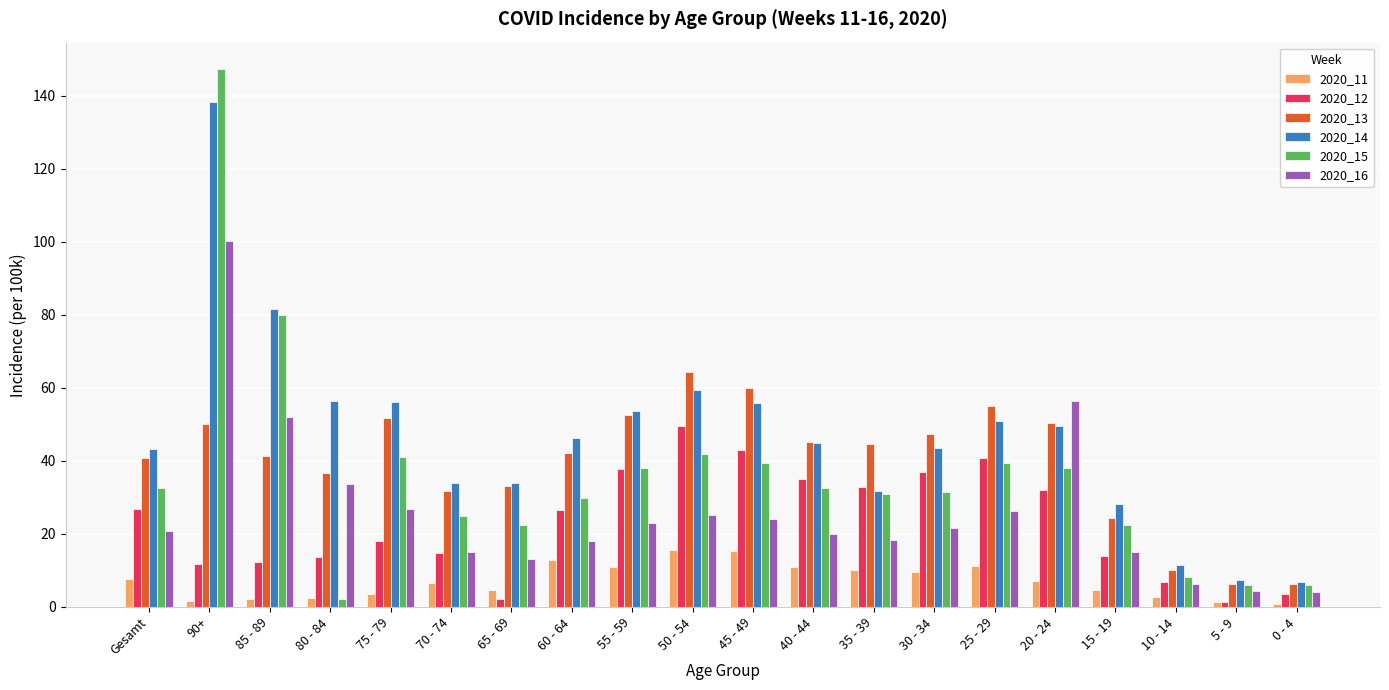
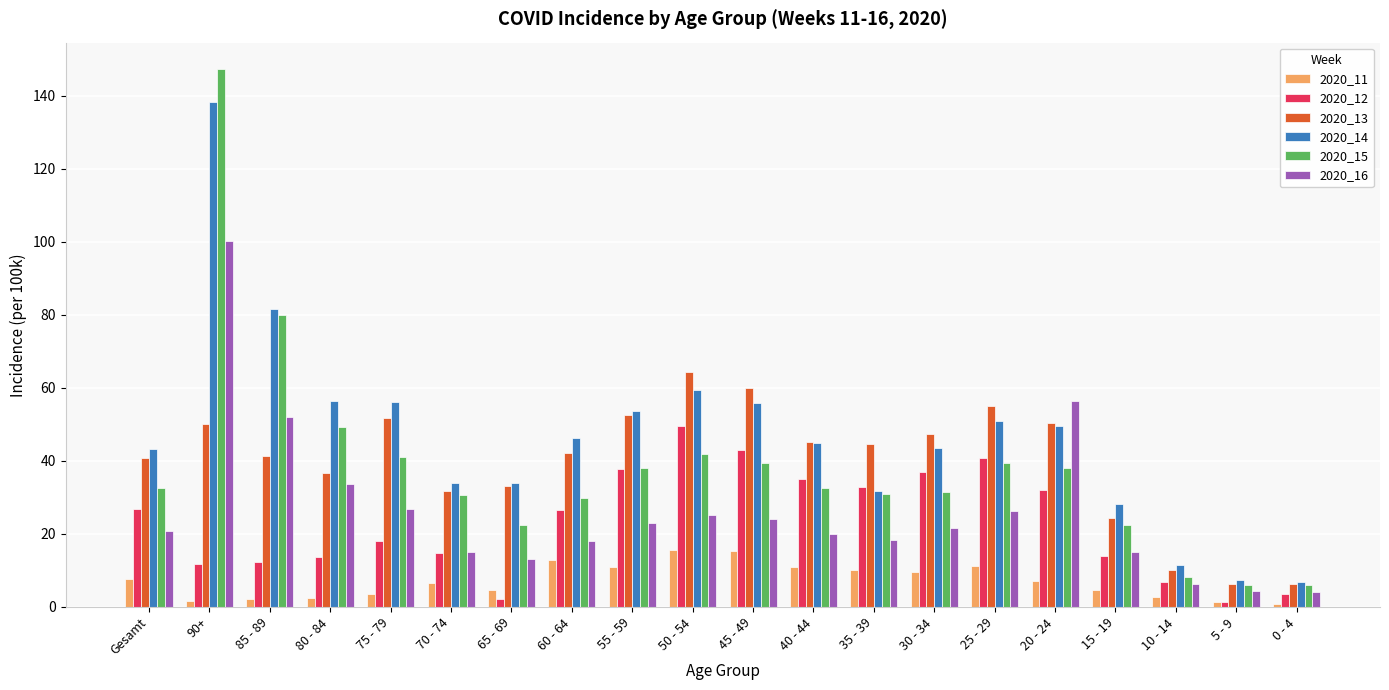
2020_15, 80 - 84: 2 -> 49
2020_15, 70 - 74: 25 -> 31
